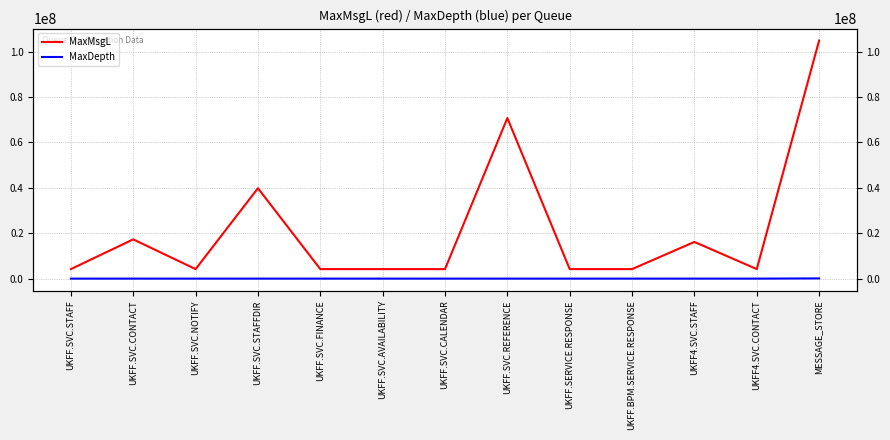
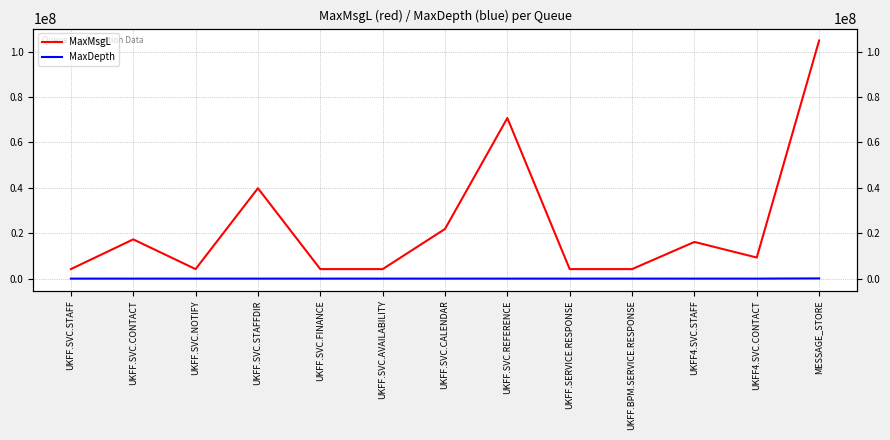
MaxMsgL, UKFF.SVC.CALENDAR: 4000000 -> 22000000
MaxMsgL, UKFF4.SVC.CONTACT: 4000000 -> 9000000
